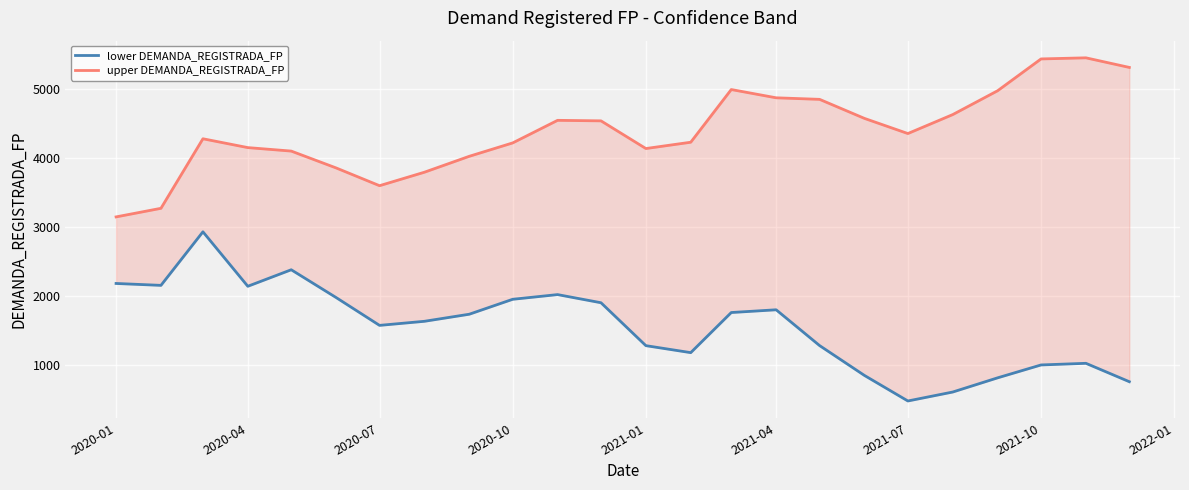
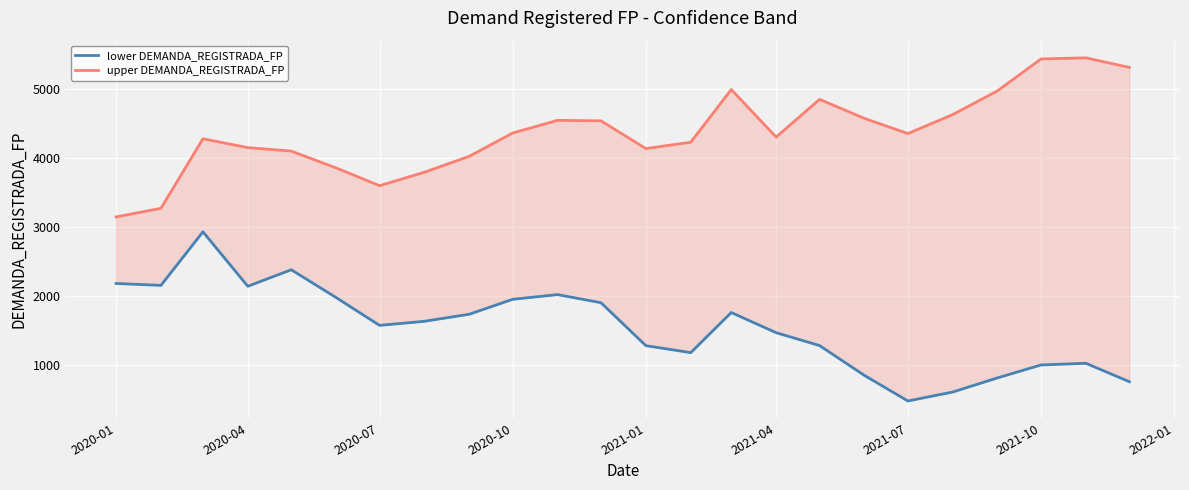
upper DEMANDA_REGISTRADA_FP, 2020-10: 4200 -> 4400
lower DEMANDA_REGISTRADA_FP, 2021-04: 1800 -> 1500
upper DEMANDA_REGISTRADA_FP, 2021-04: 4900 -> 4300
